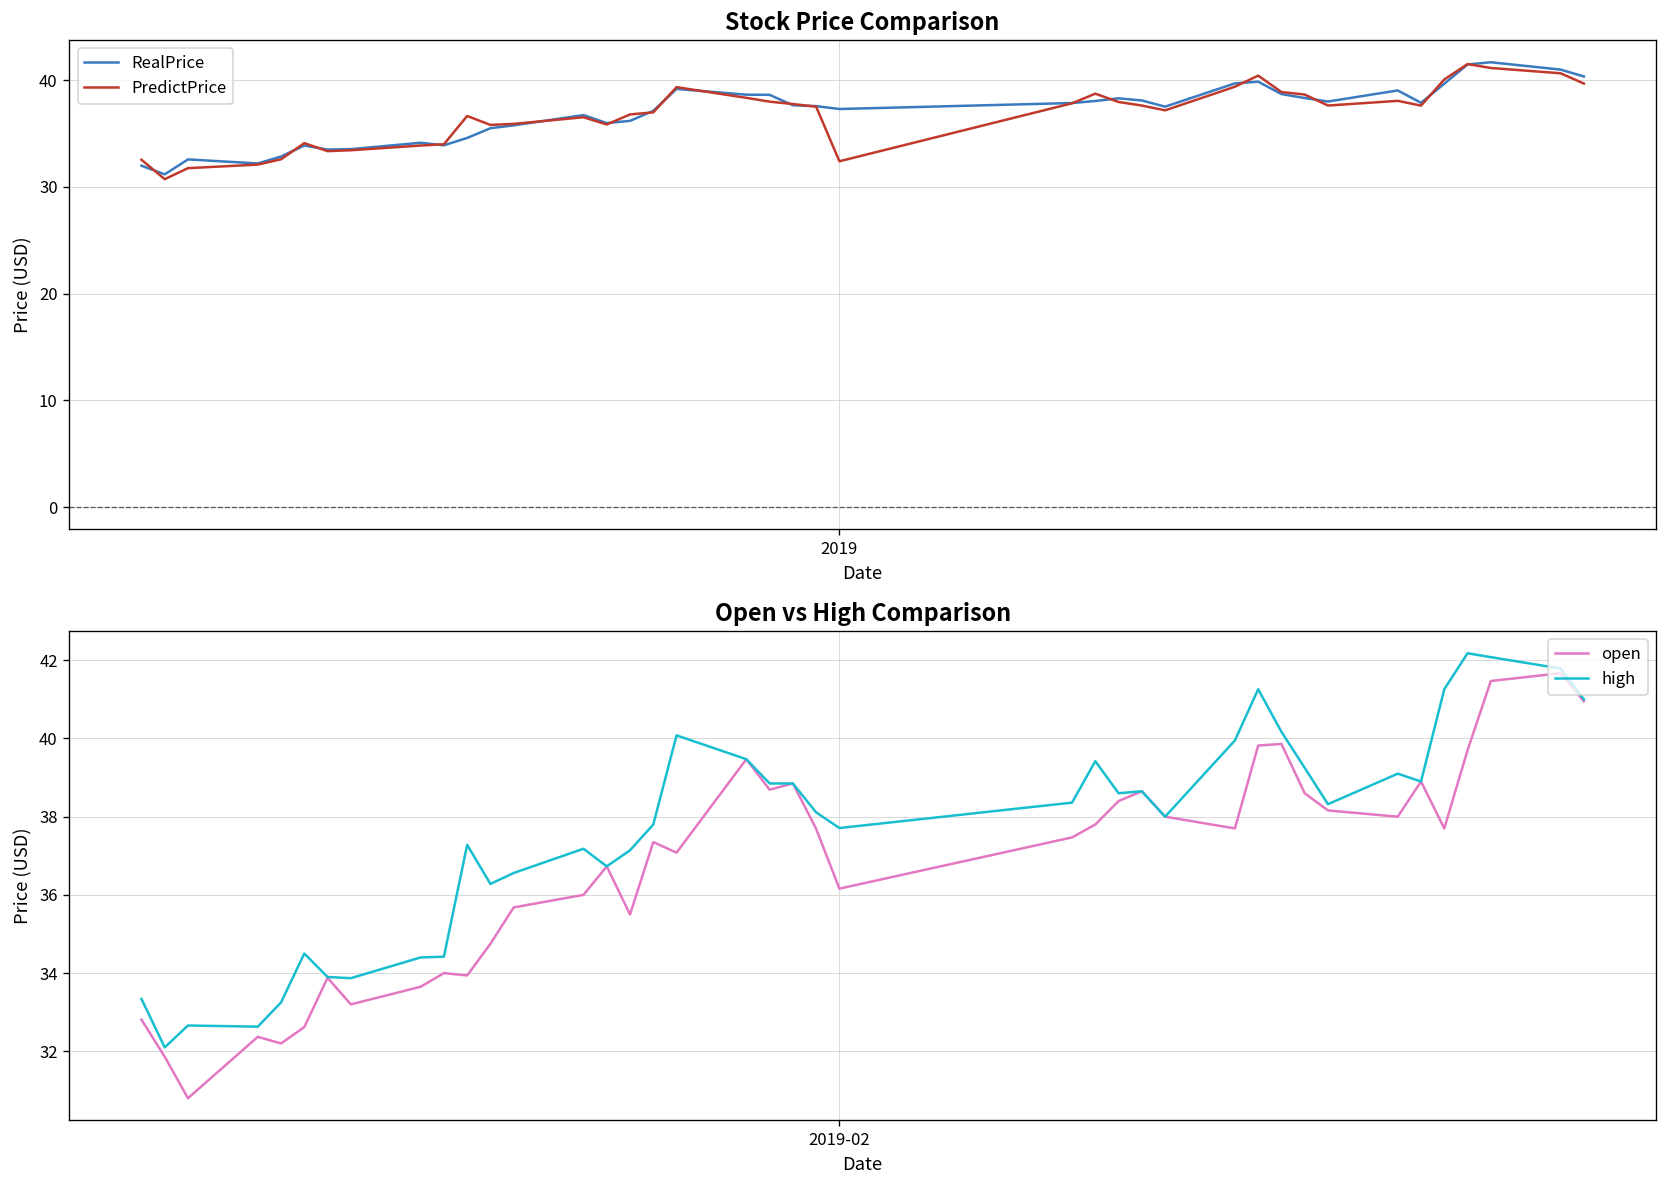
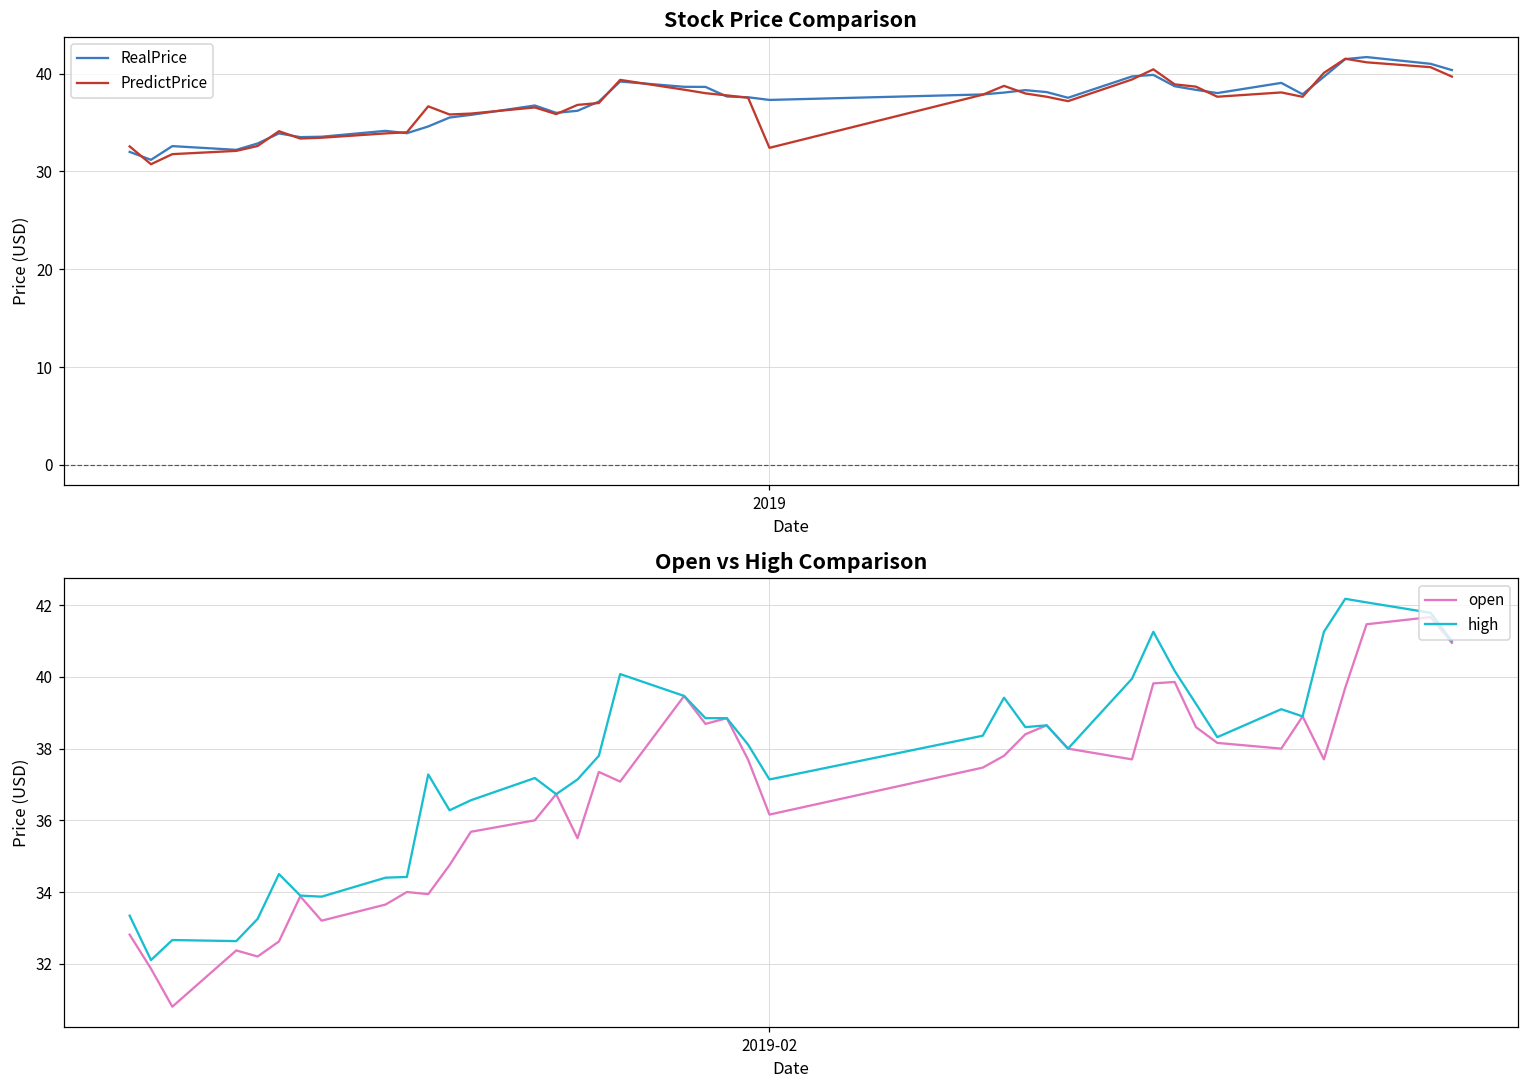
Open vs High Comparison, high, 2019-02: 37.7 -> 37.1
